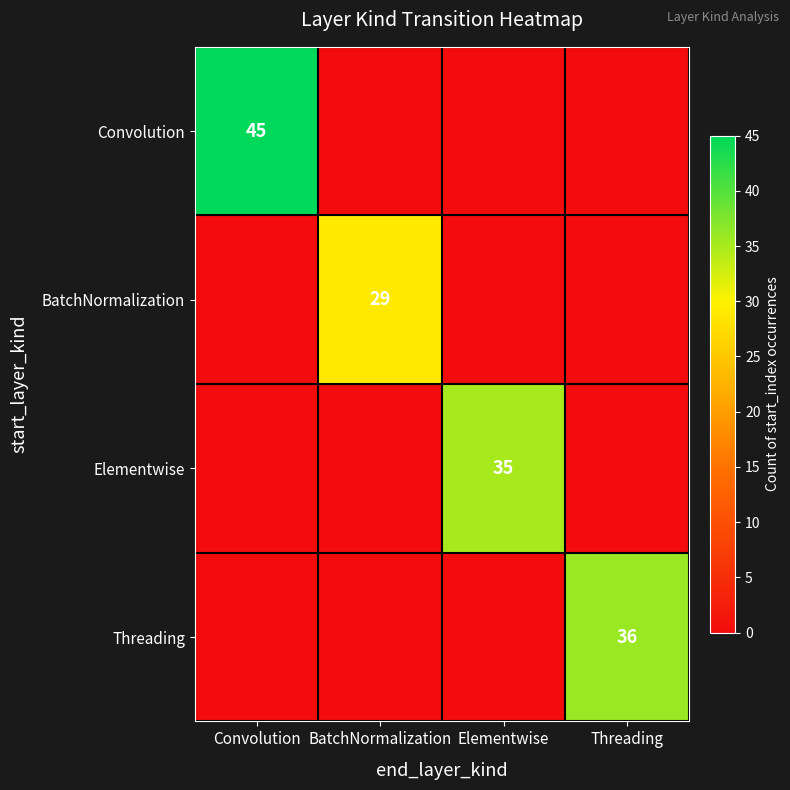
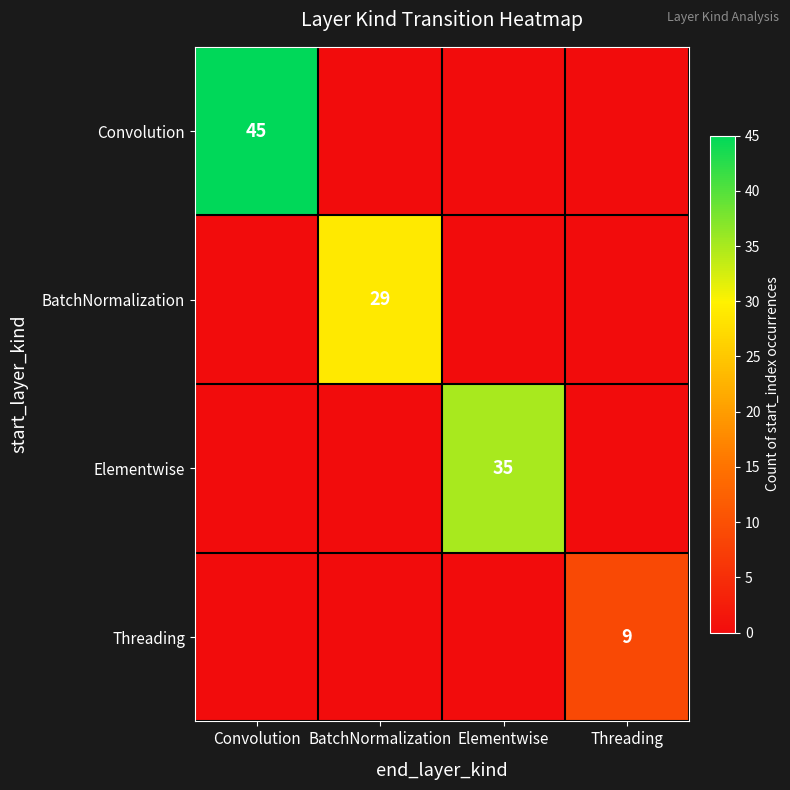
Threading, Threading: 36 -> 9
